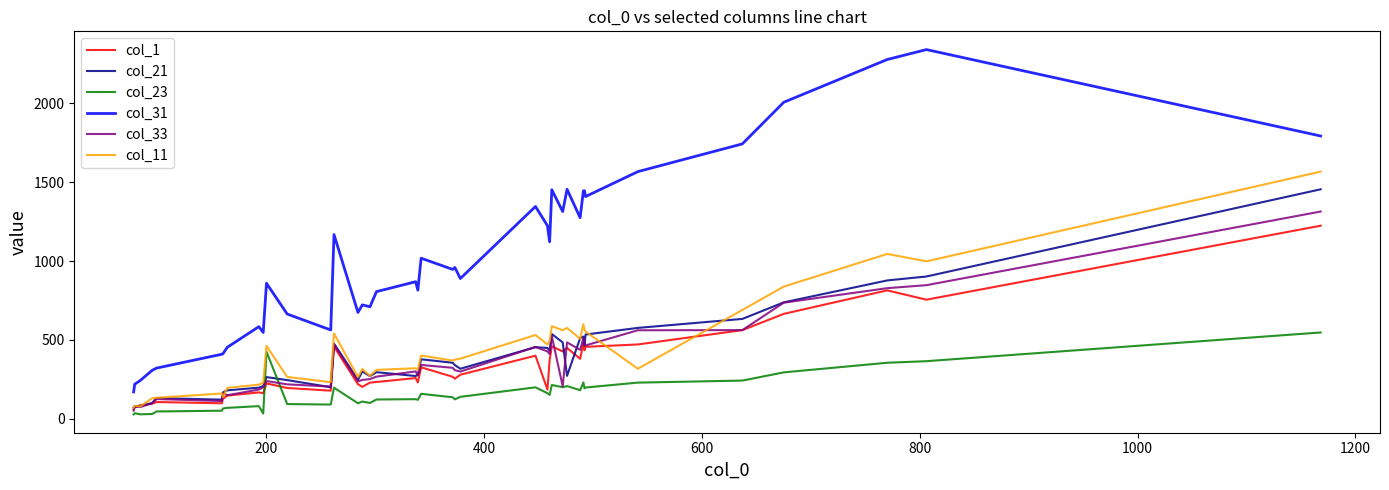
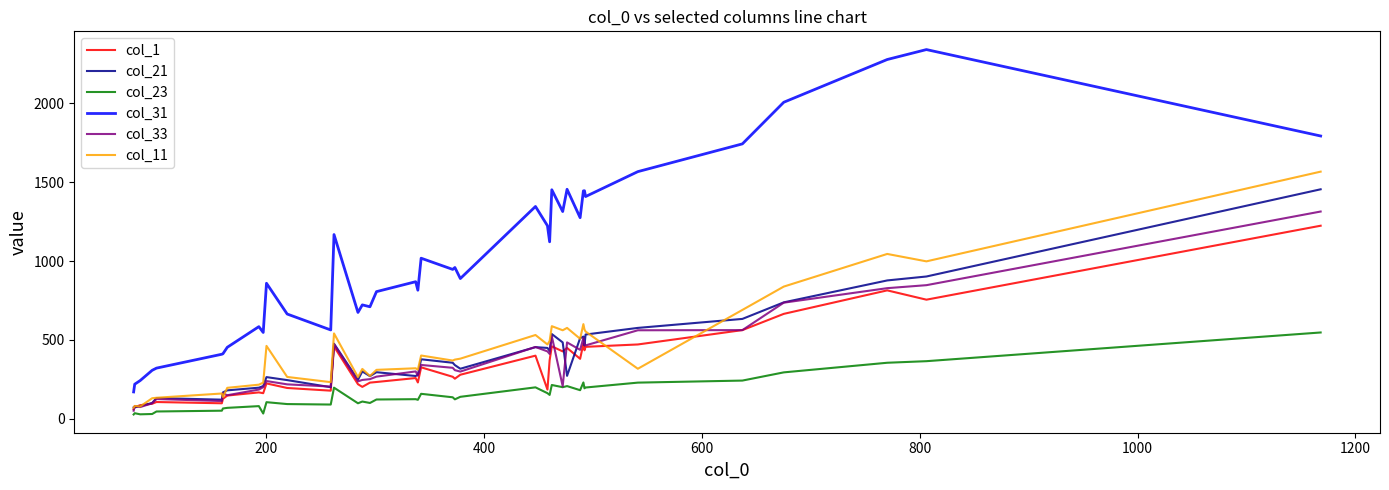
col_23, 200: 430 -> 110
